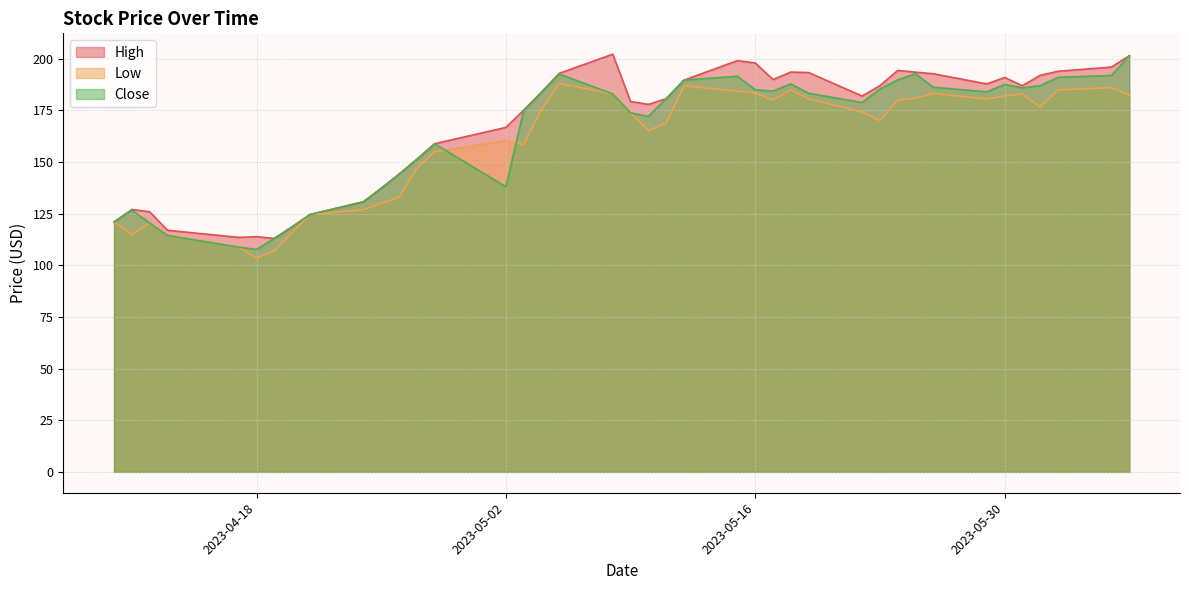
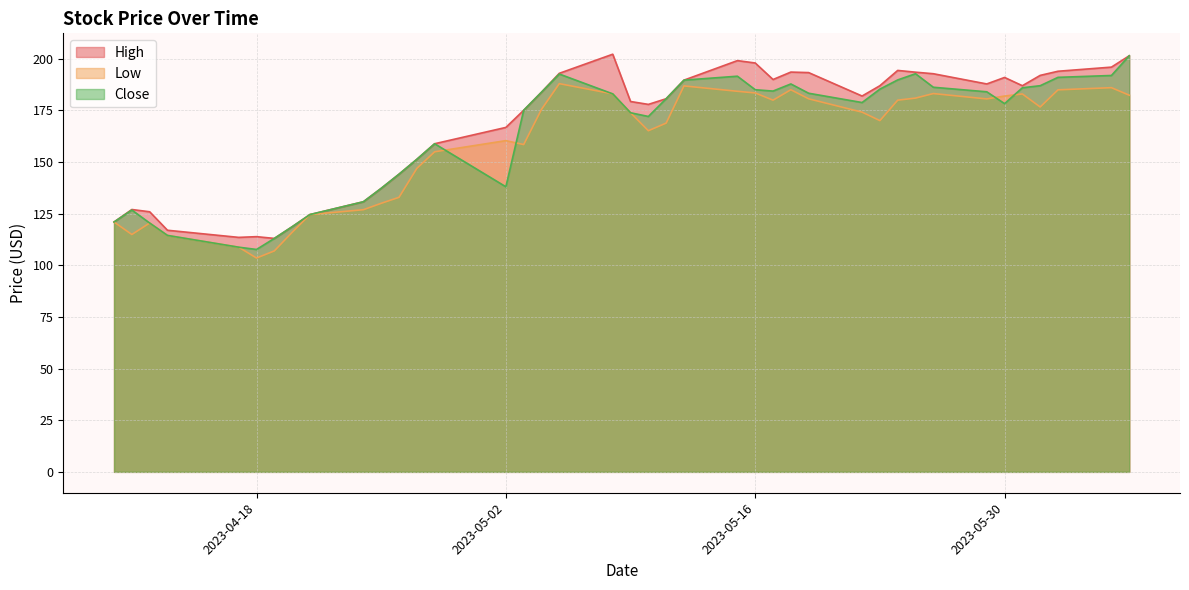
Close, 2023-05-30: 188 -> 178
